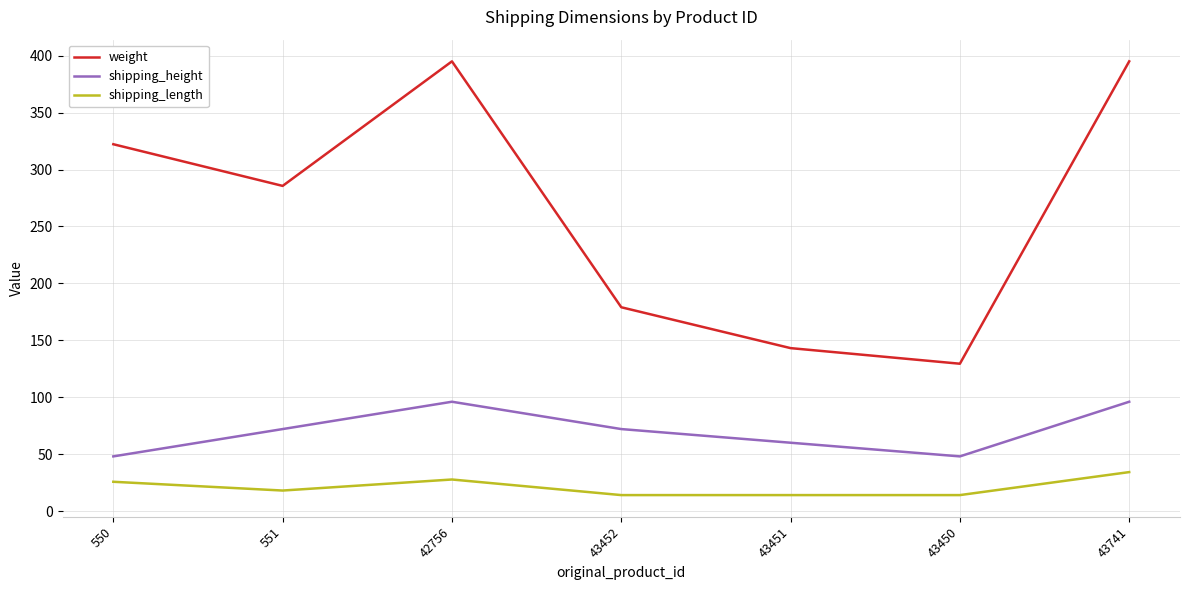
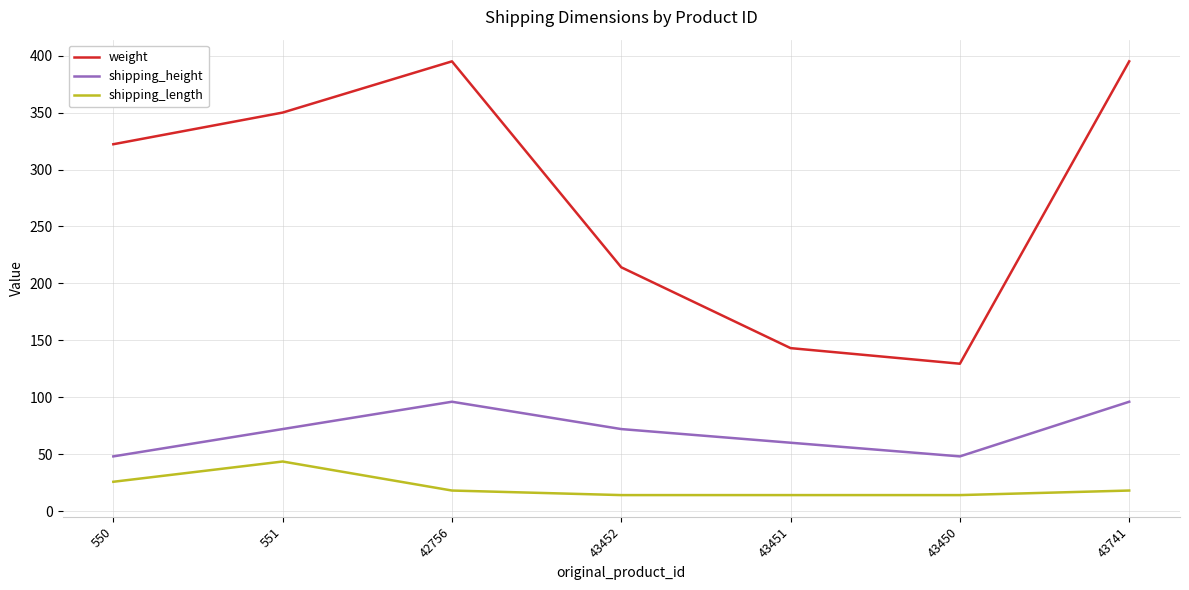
weight, 551: 286 -> 350
shipping_length, 551: 18 -> 44
shipping_length, 42756: 28 -> 18
weight, 43452: 179 -> 214
shipping_length, 43741: 34 -> 18
